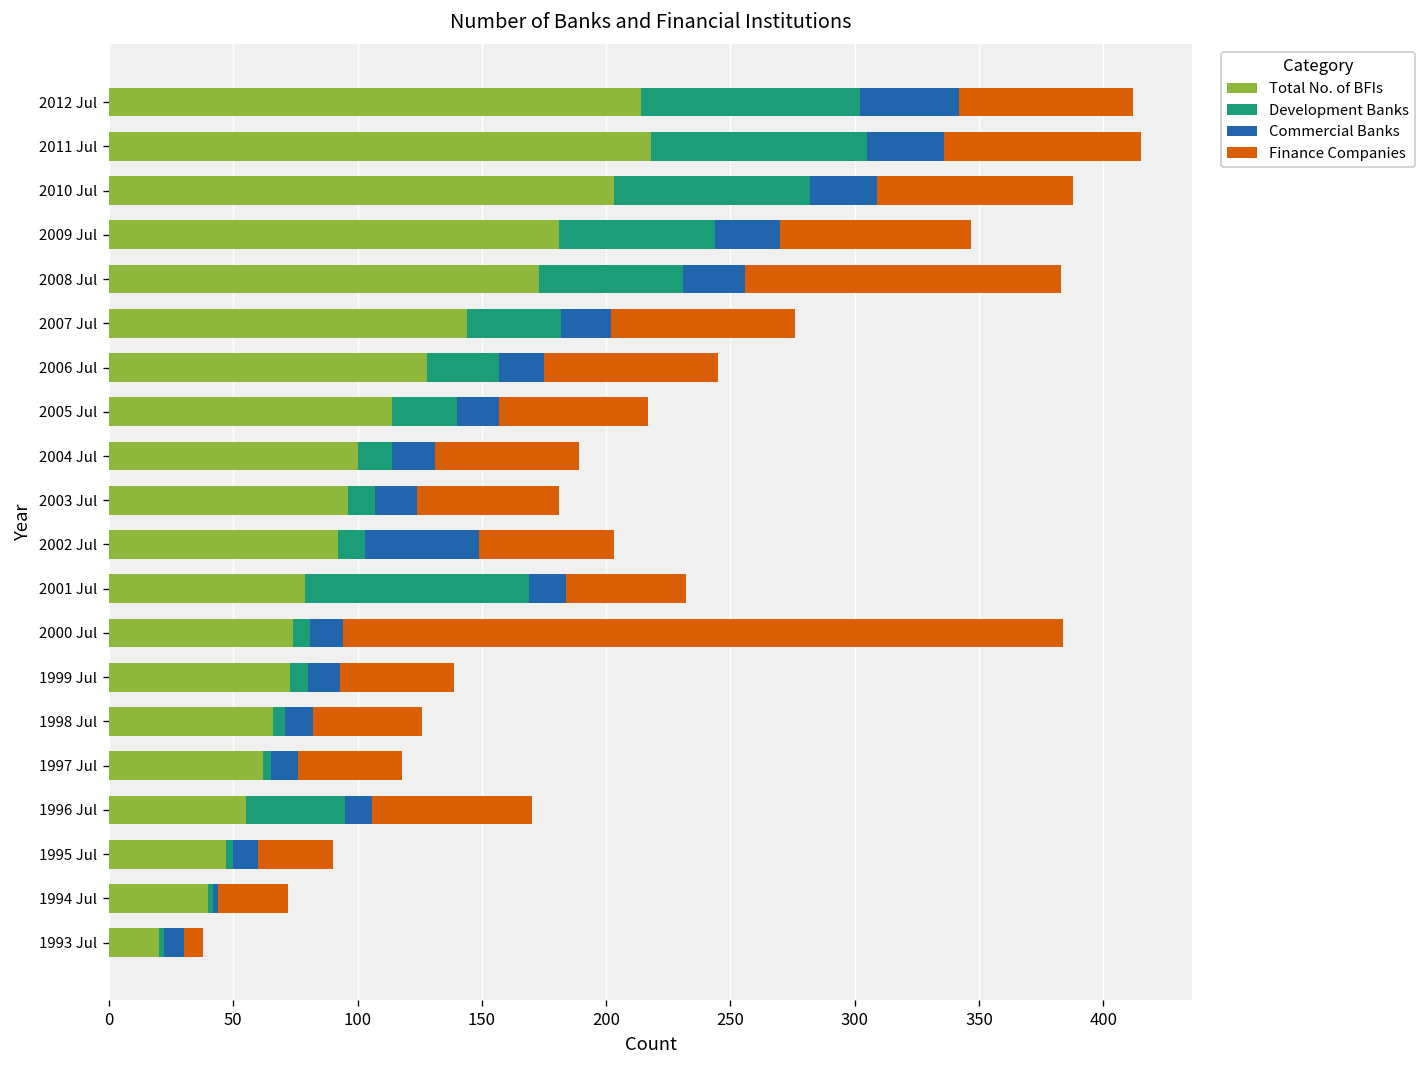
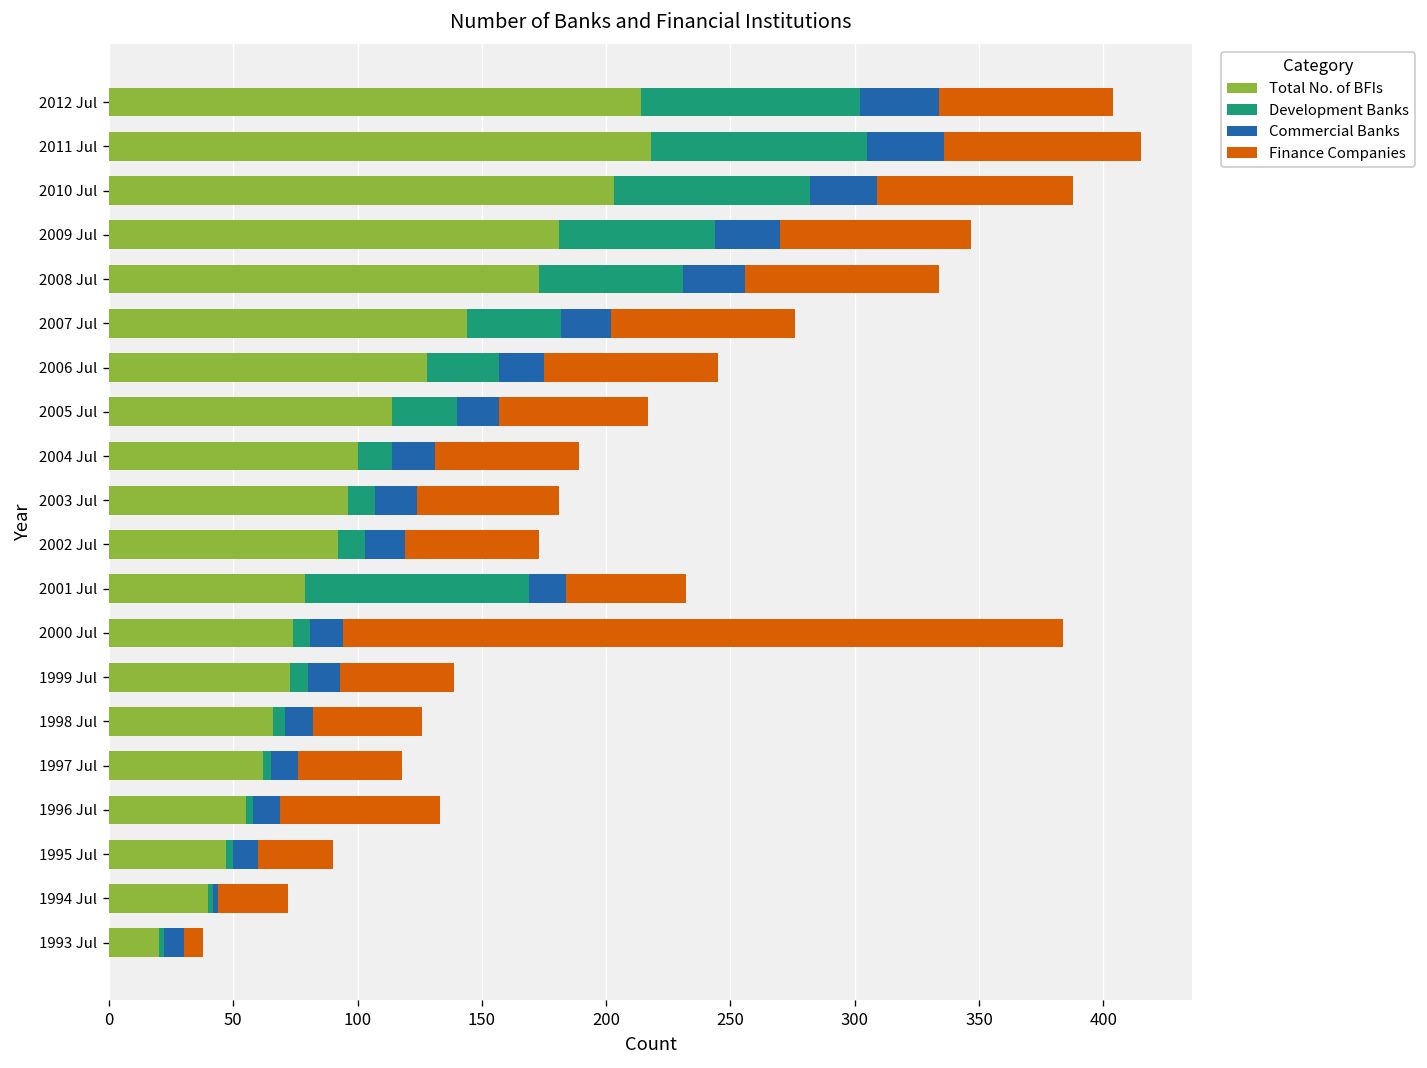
Commercial Banks, 2012 Jul: 40 -> 32
Finance Companies, 2008 Jul: 127 -> 78
Commercial Banks, 2002 Jul: 46 -> 16
Development Banks, 1996 Jul: 40 -> 3
